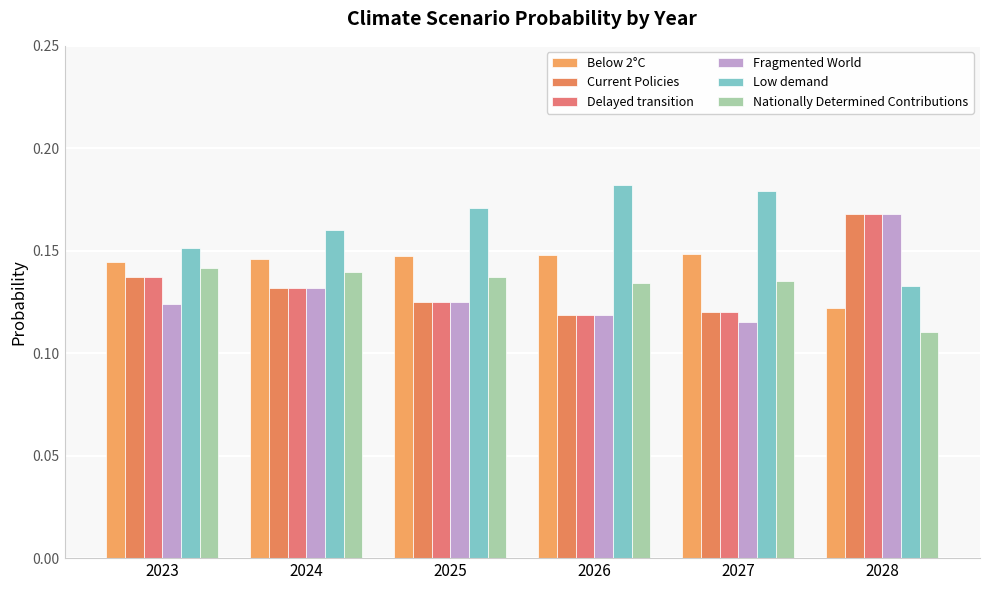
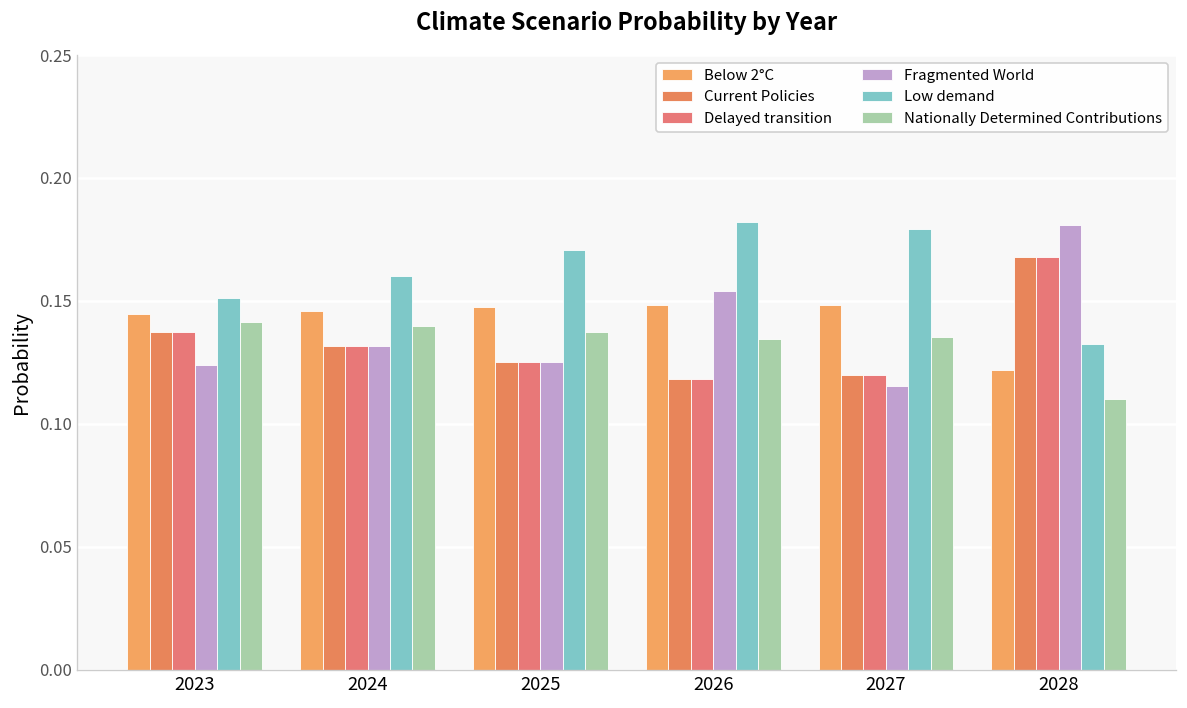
Fragmented World, 2026: 0.118 -> 0.154
Fragmented World, 2028: 0.168 -> 0.181
